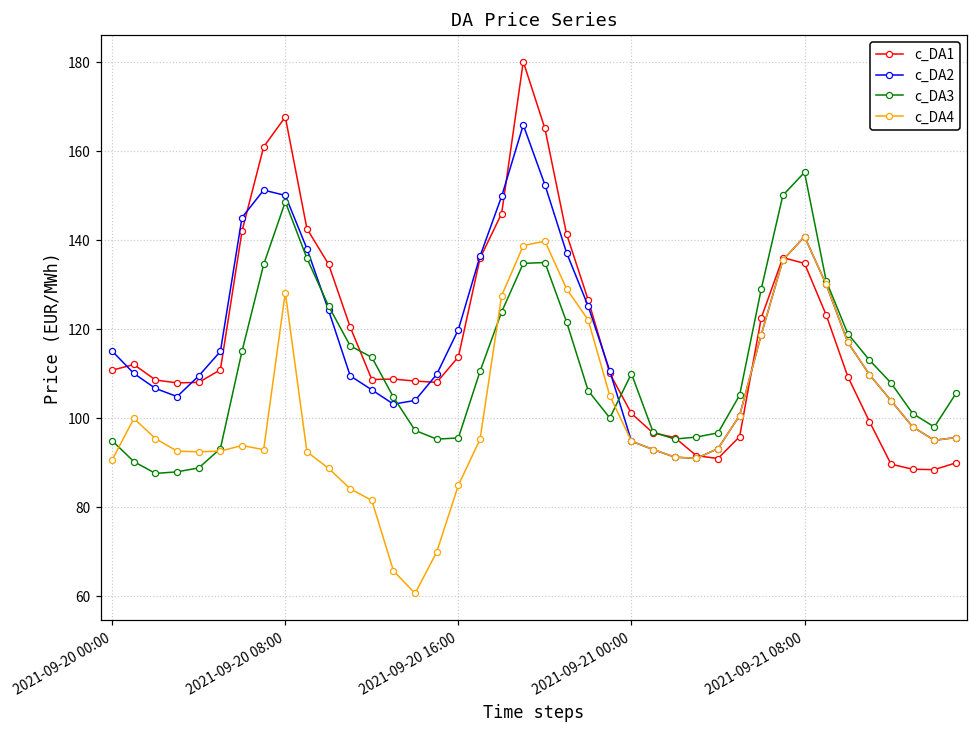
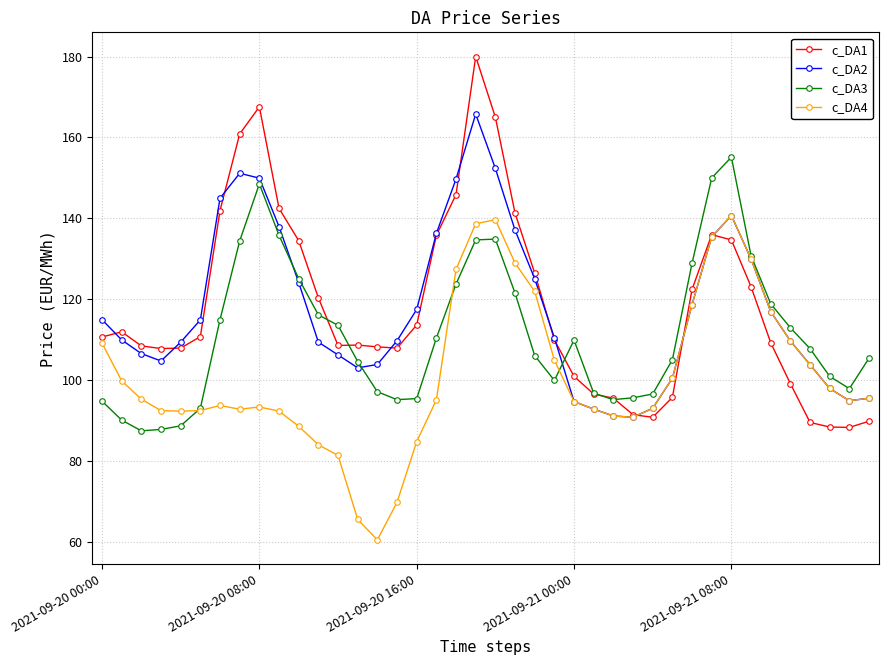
c_DA4, 2021-09-20 00:00: 91 -> 109
c_DA4, 2021-09-20 08:00: 128 -> 93
c_DA2, 2021-09-20 16:00: 120 -> 118
